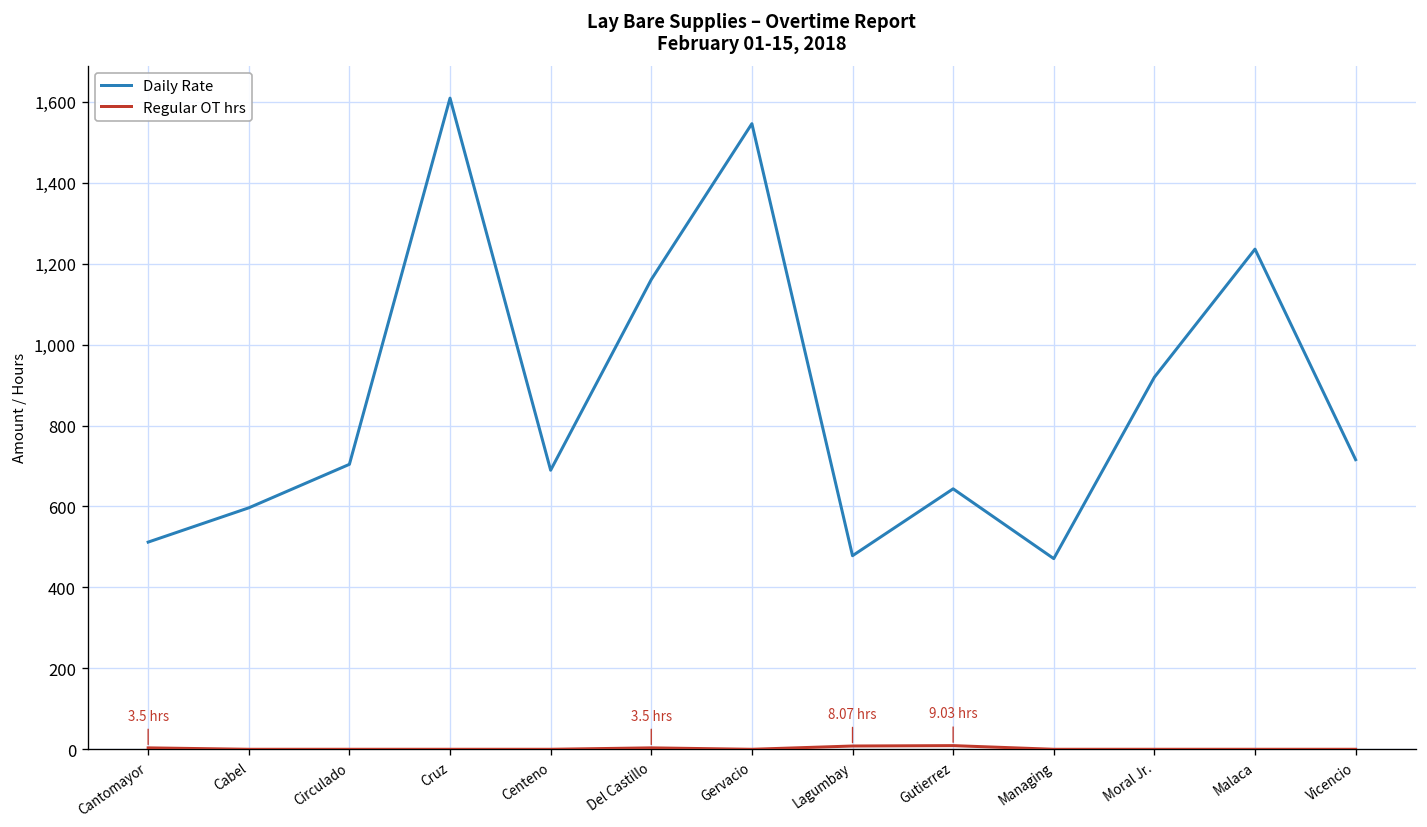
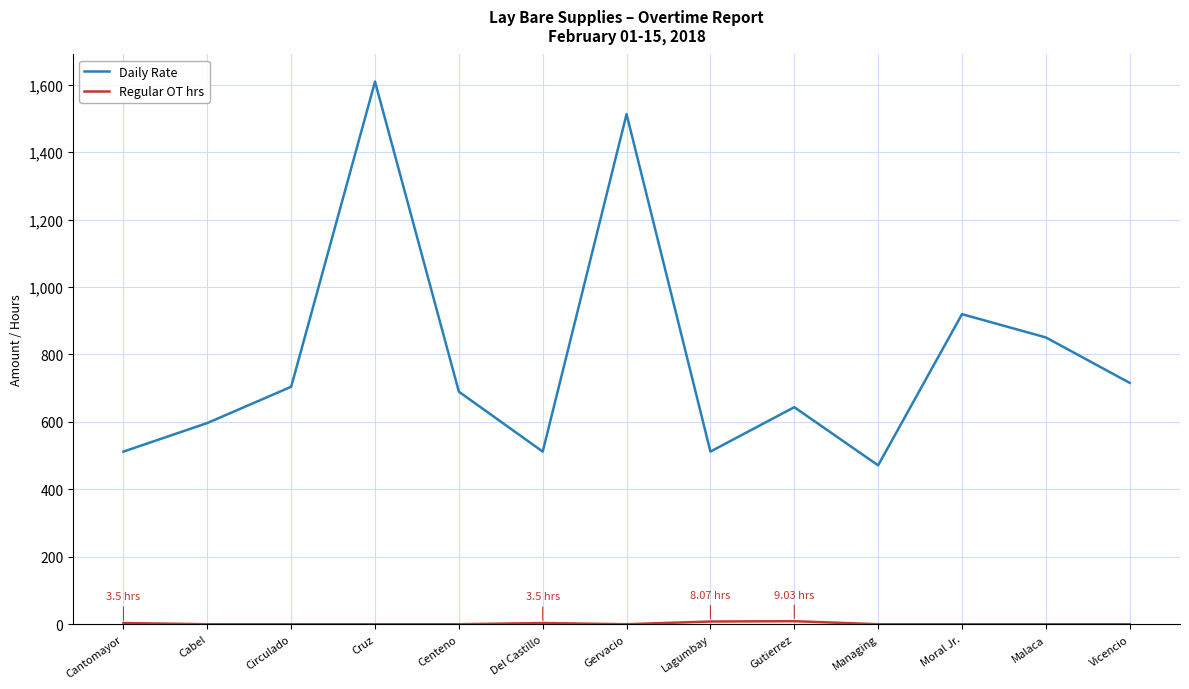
Daily Rate, Del Castillo: 1,160 -> 510
Daily Rate, Gervacio: 1,550 -> 1,510
Daily Rate, Lagumbay: 480 -> 510
Daily Rate, Malaca: 1,240 -> 850
